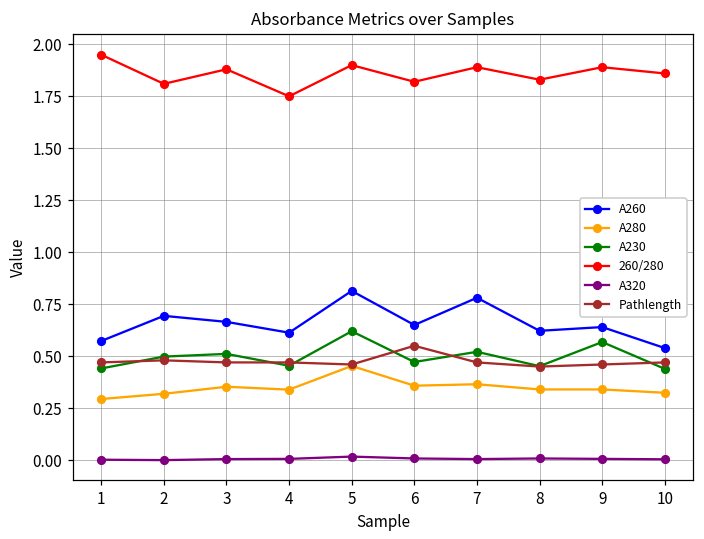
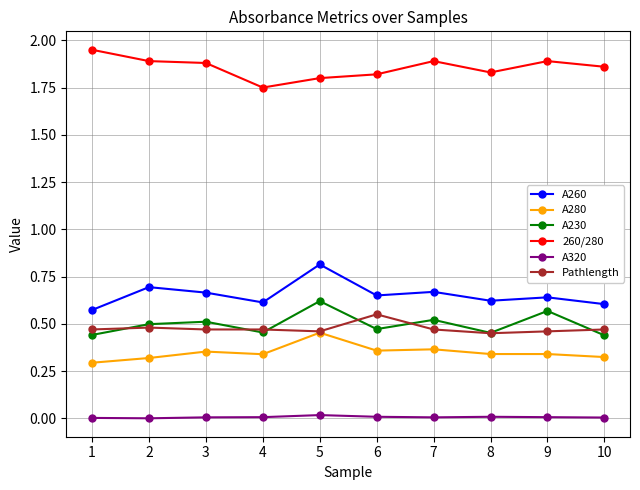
260/280, 2: 1.81 -> 1.89
260/280, 5: 1.9 -> 1.8
A260, 7: 0.78 -> 0.67
A260, 10: 0.54 -> 0.60
